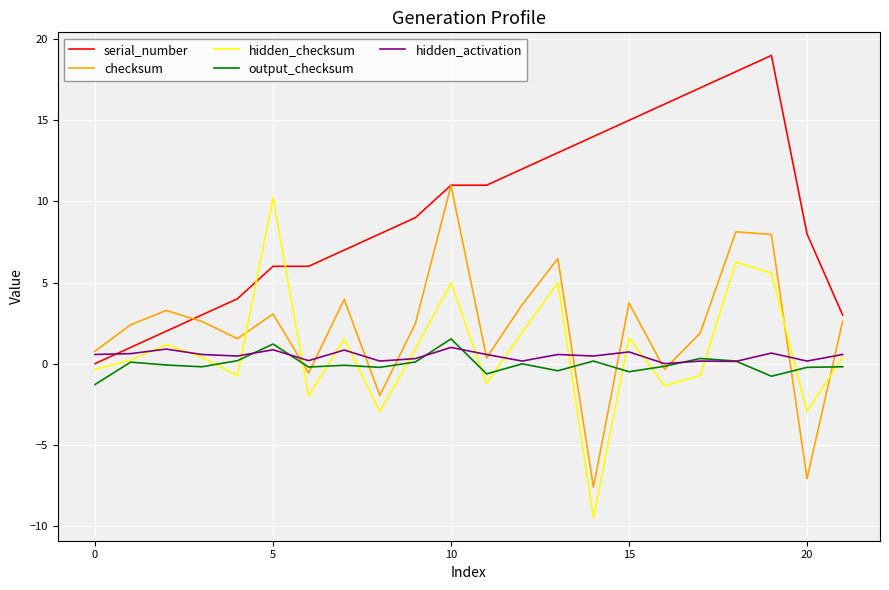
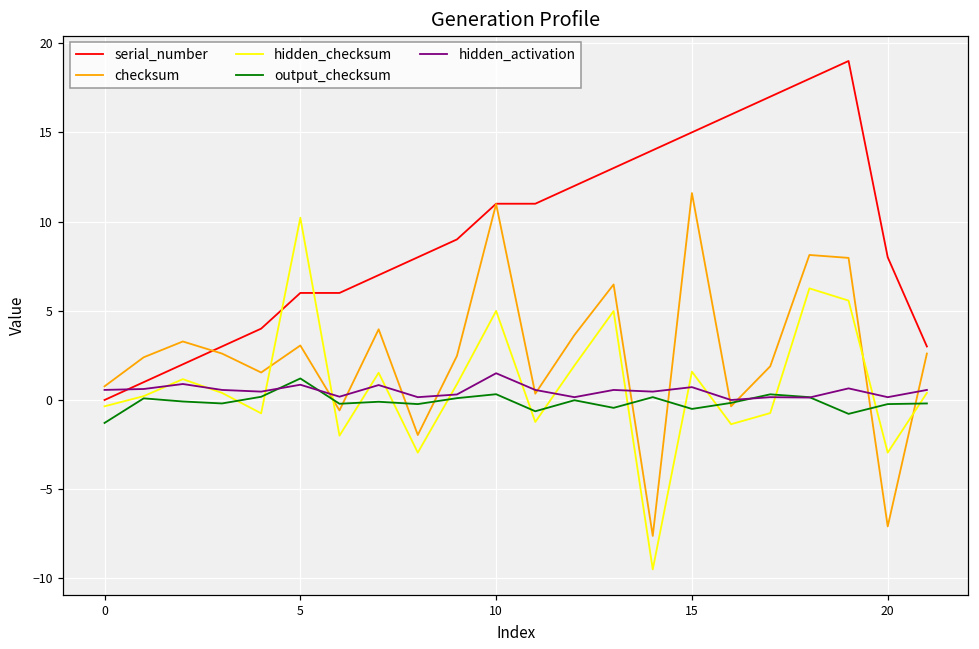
output_checksum, 10: 1.5 -> 0.3
hidden_activation, 10: 1.0 -> 1.5
checksum, 15: 3.7 -> 11.6
